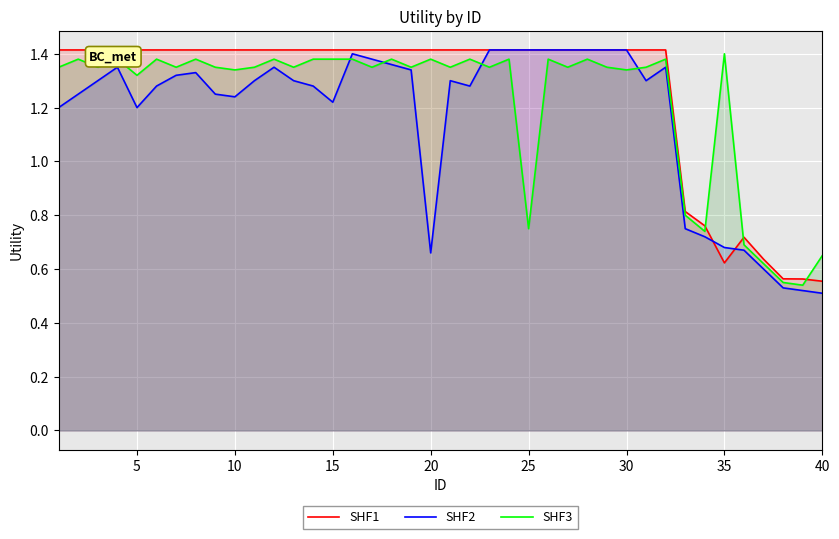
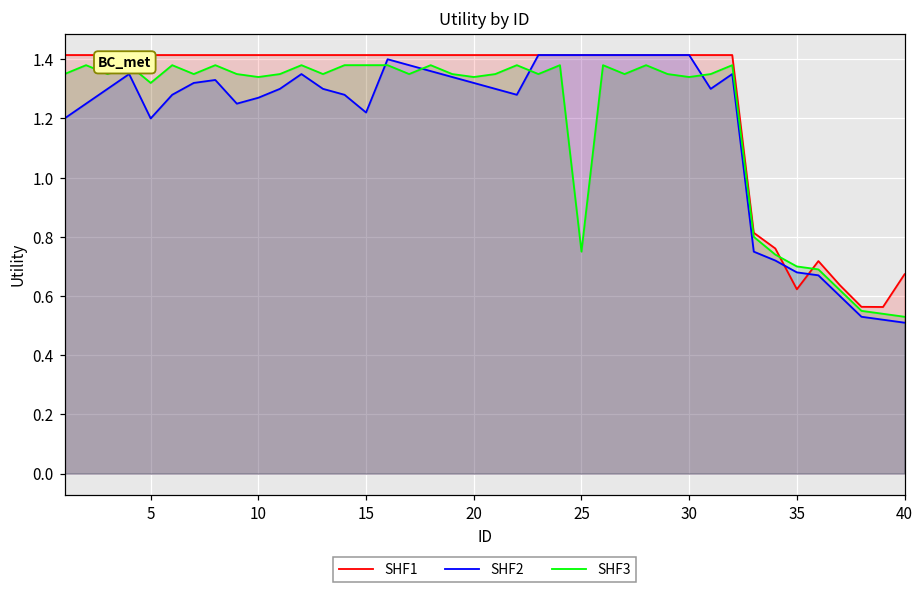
SHF2, 10: 1.24 -> 1.27
SHF2, 20: 0.66 -> 1.32
SHF3, 20: 1.38 -> 1.34
SHF3, 35: 1.4 -> 0.7
SHF1, 40: 0.55 -> 0.67
SHF3, 40: 0.65 -> 0.53
